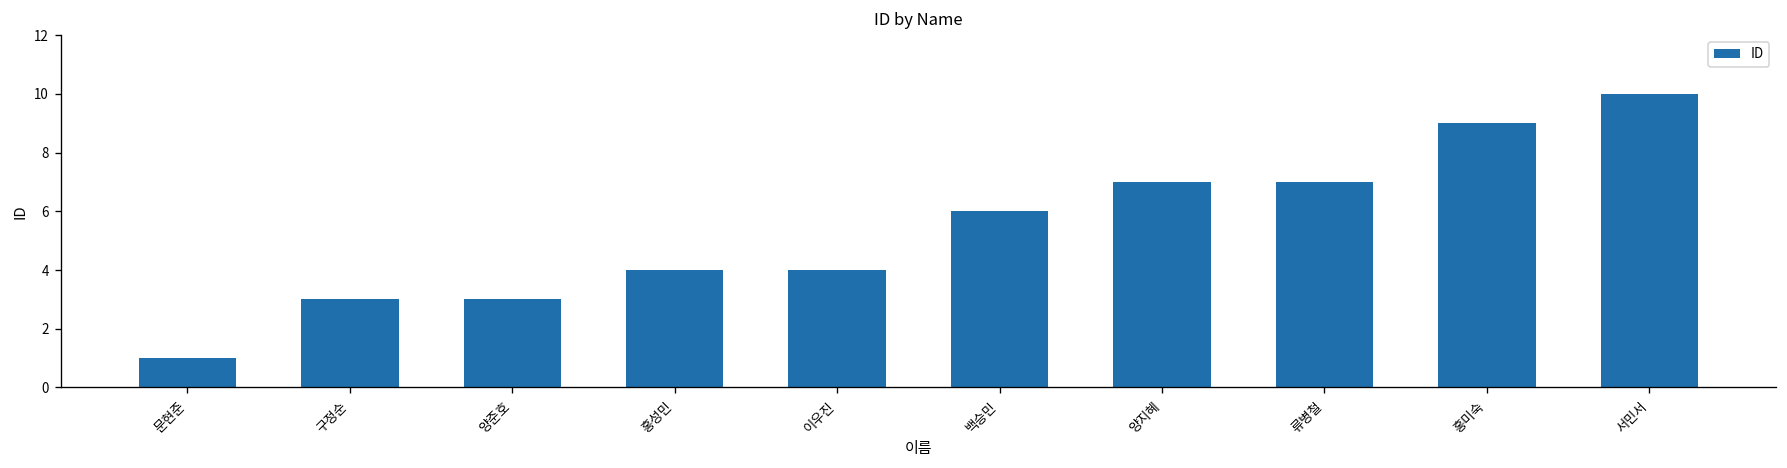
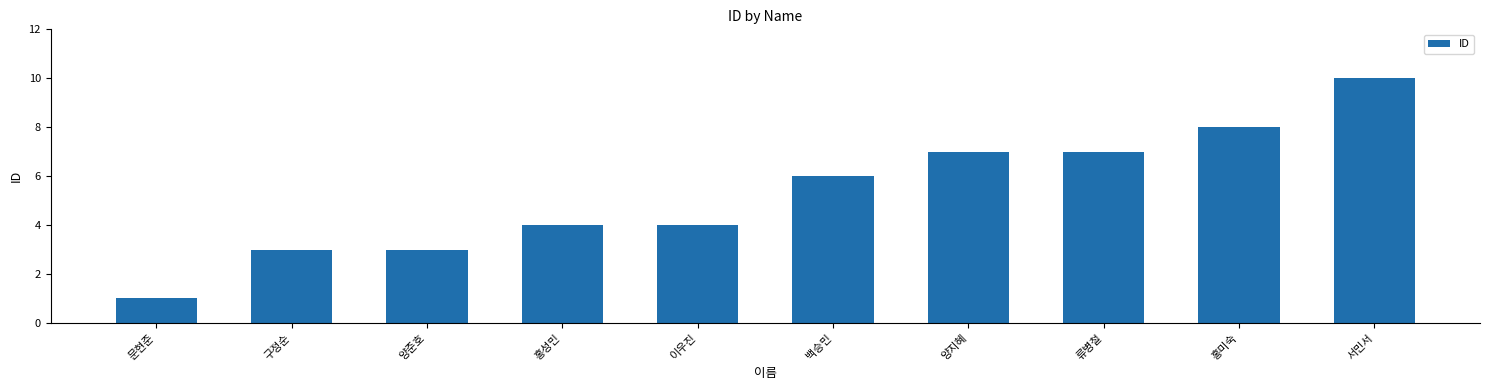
홍미숙: 9 -> 8
